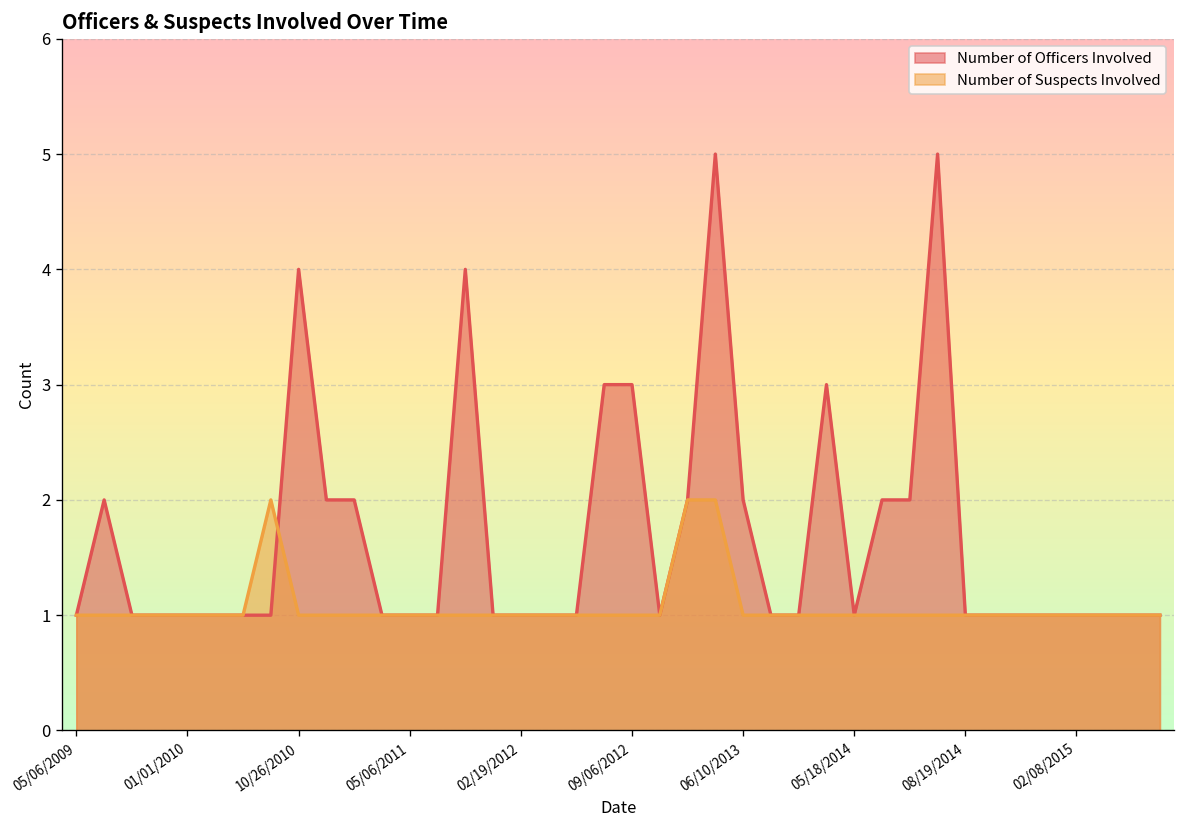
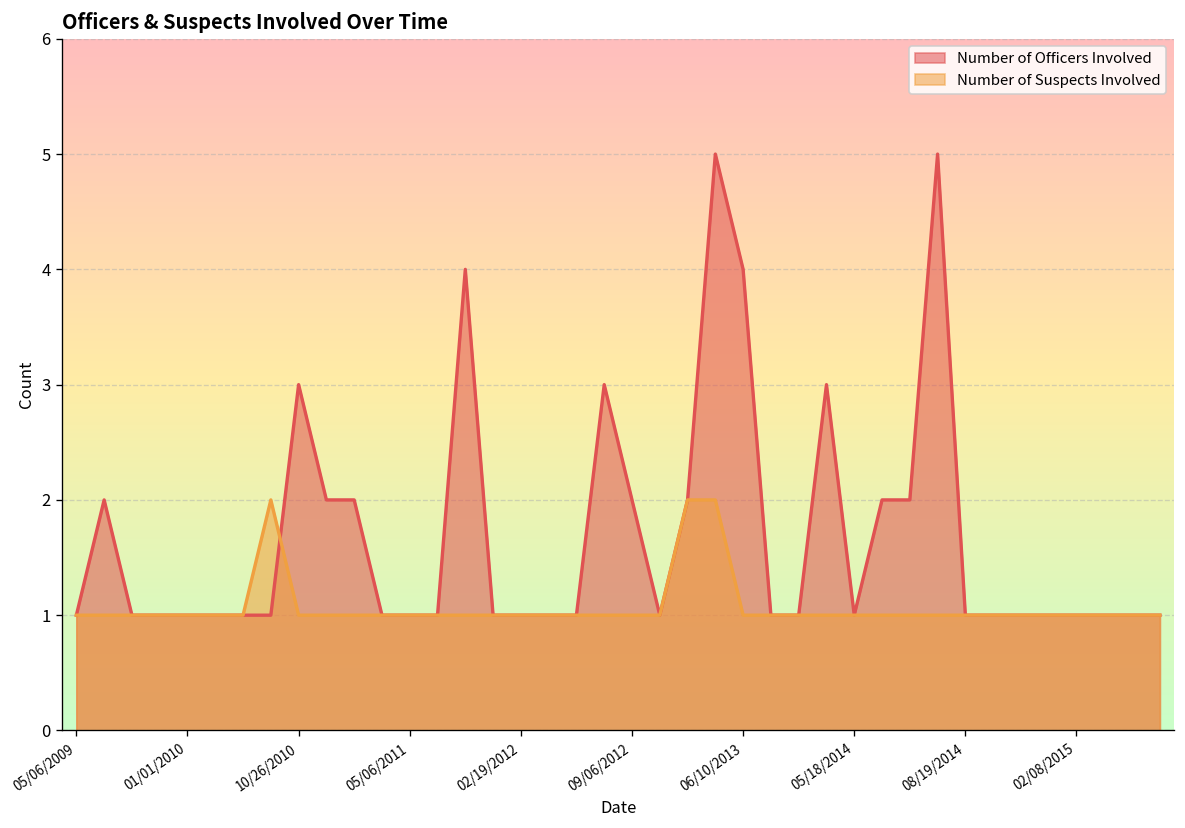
Number of Officers Involved, 10/26/2010: 4 -> 3
Number of Officers Involved, 09/06/2012: 3 -> 2
Number of Officers Involved, 06/10/2013: 2 -> 4
